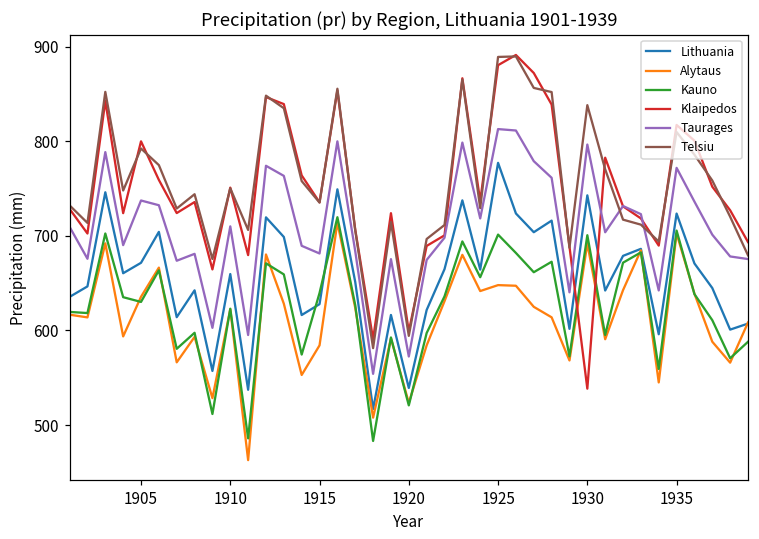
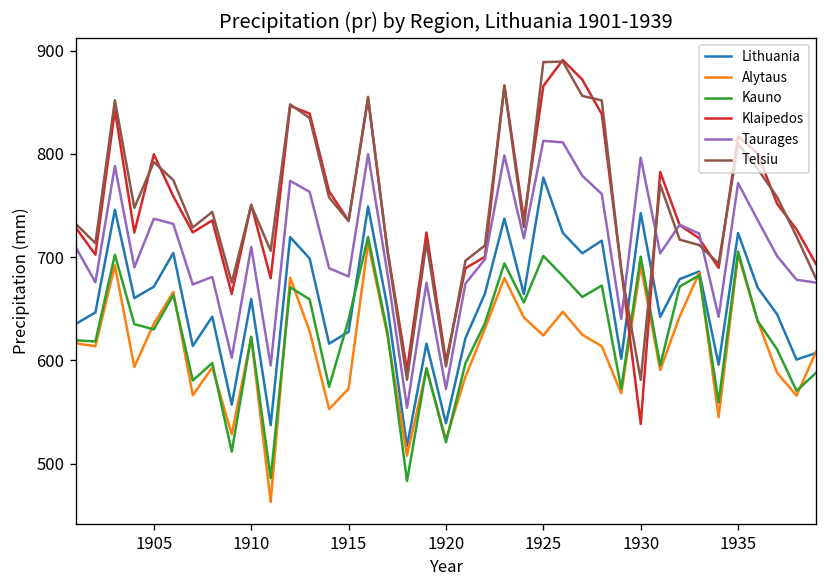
Alytaus, 1915: 580 -> 570
Alytaus, 1925: 650 -> 620
Klaipedos, 1925: 880 -> 870
Telsiu, 1930: 840 -> 580
